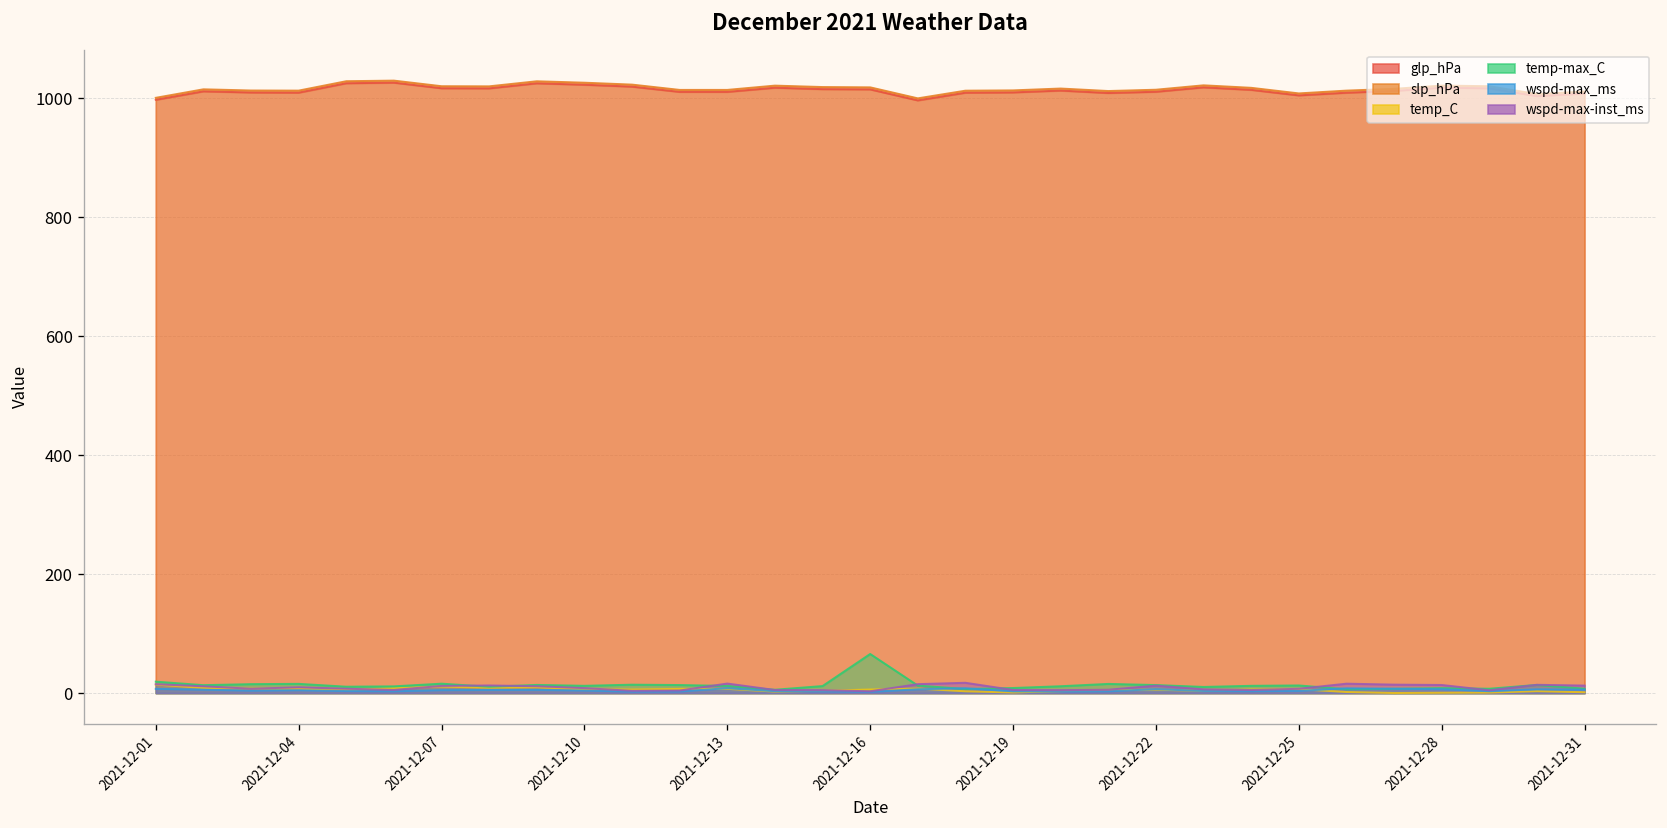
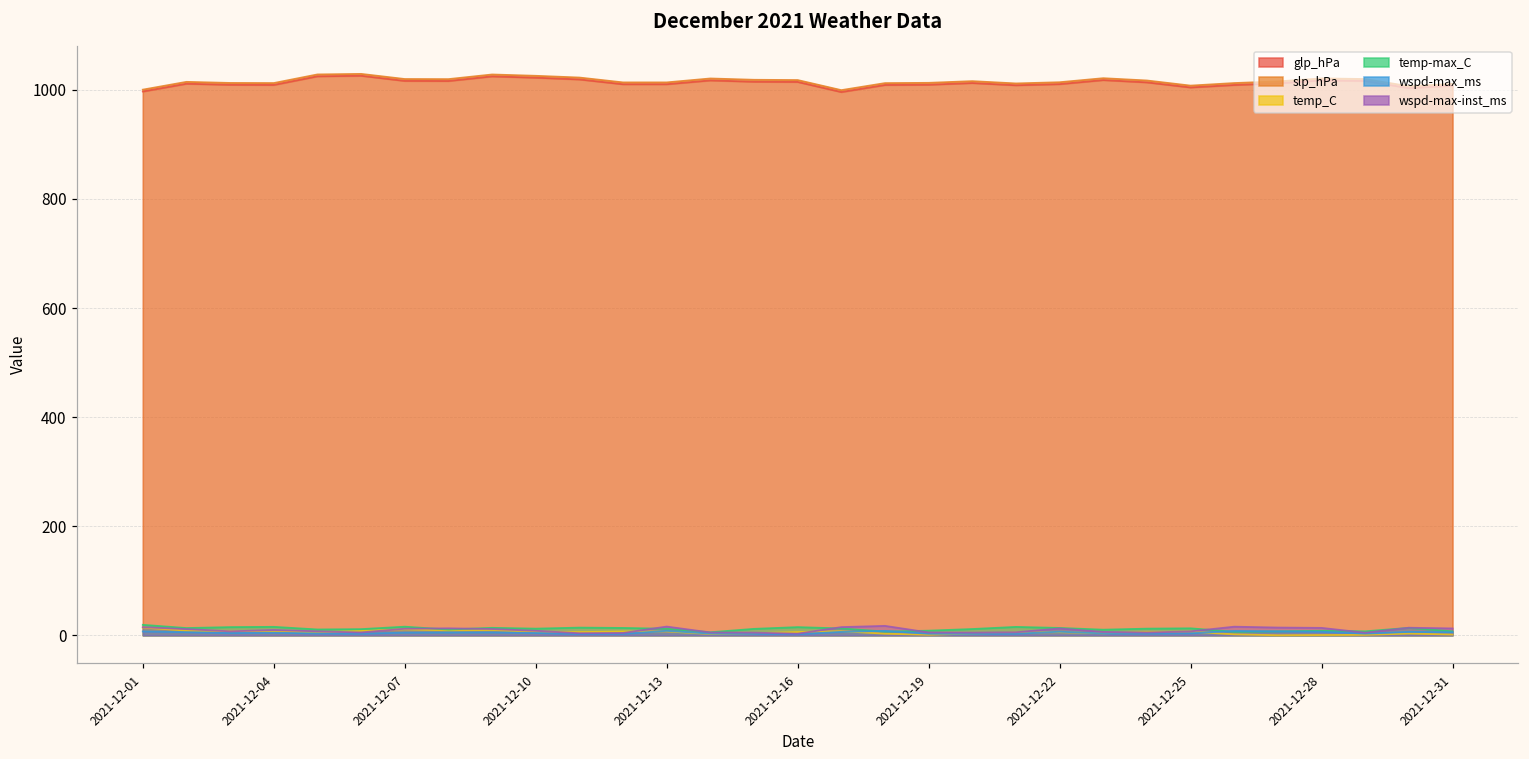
temp-max_C, 2021-12-16: 70 -> 20
